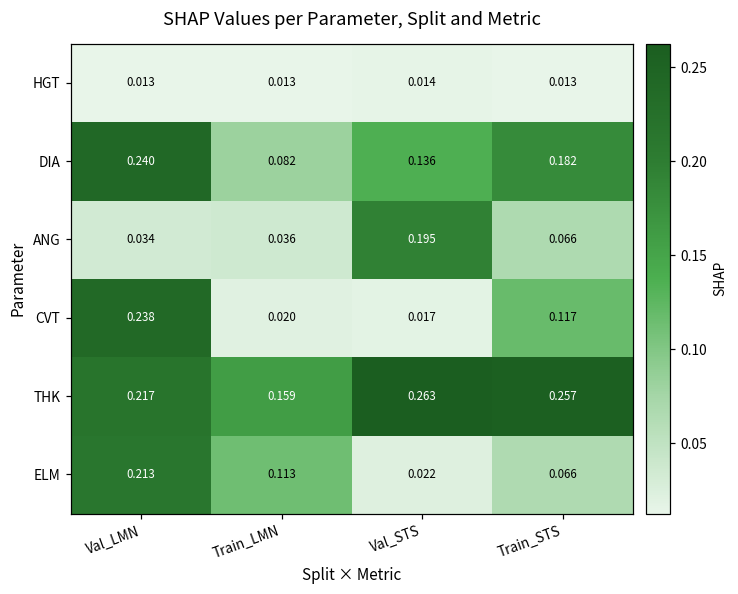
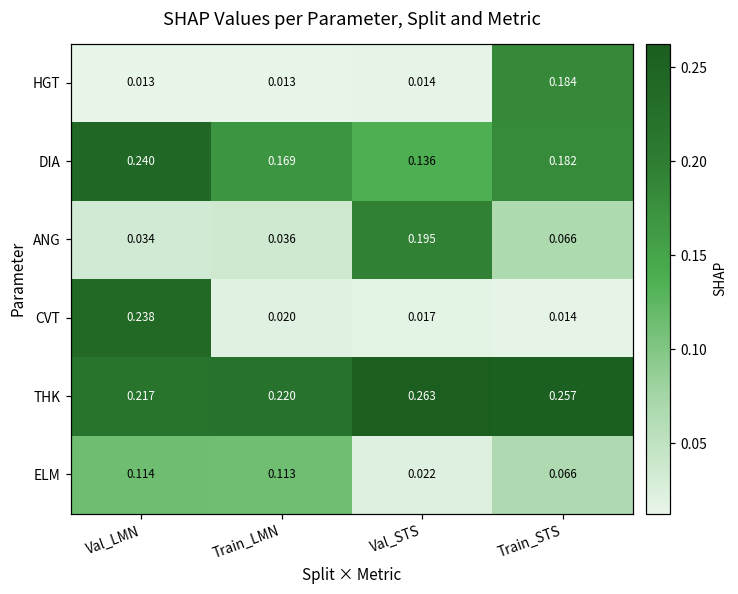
HGT, Train_STS: 0.013 -> 0.184
DIA, Train_LMN: 0.082 -> 0.169
CVT, Train_STS: 0.117 -> 0.014
THK, Train_LMN: 0.159 -> 0.220
ELM, Val_LMN: 0.213 -> 0.114
